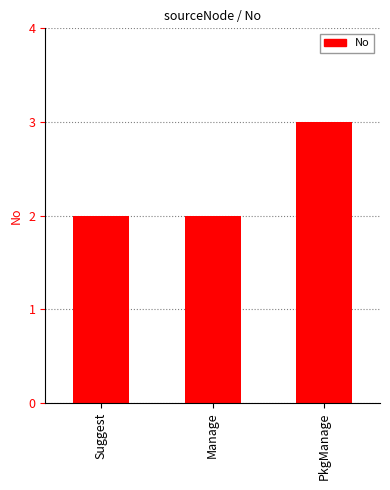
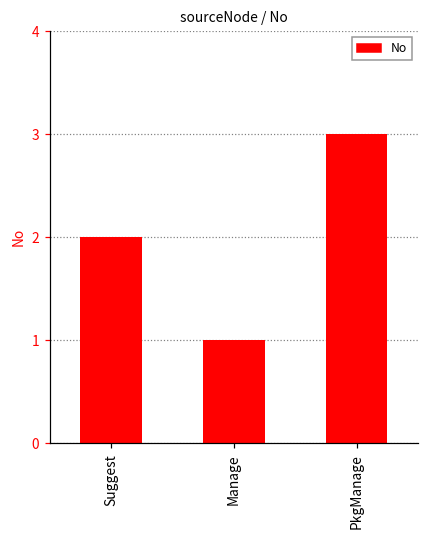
Manage: 2 -> 1
